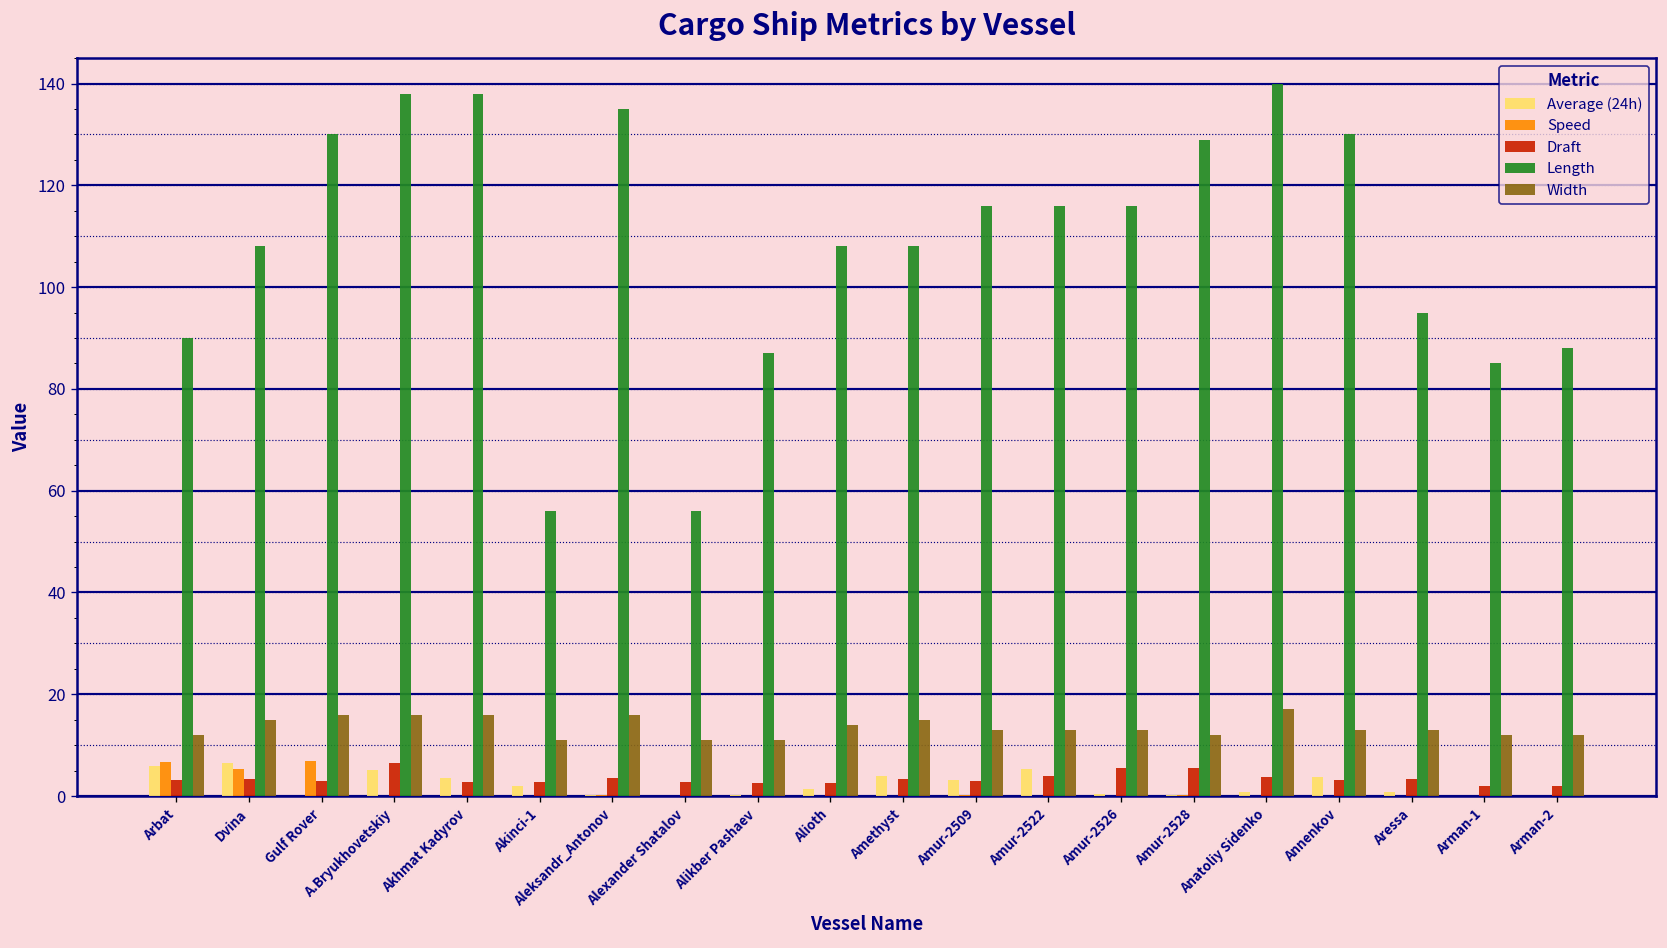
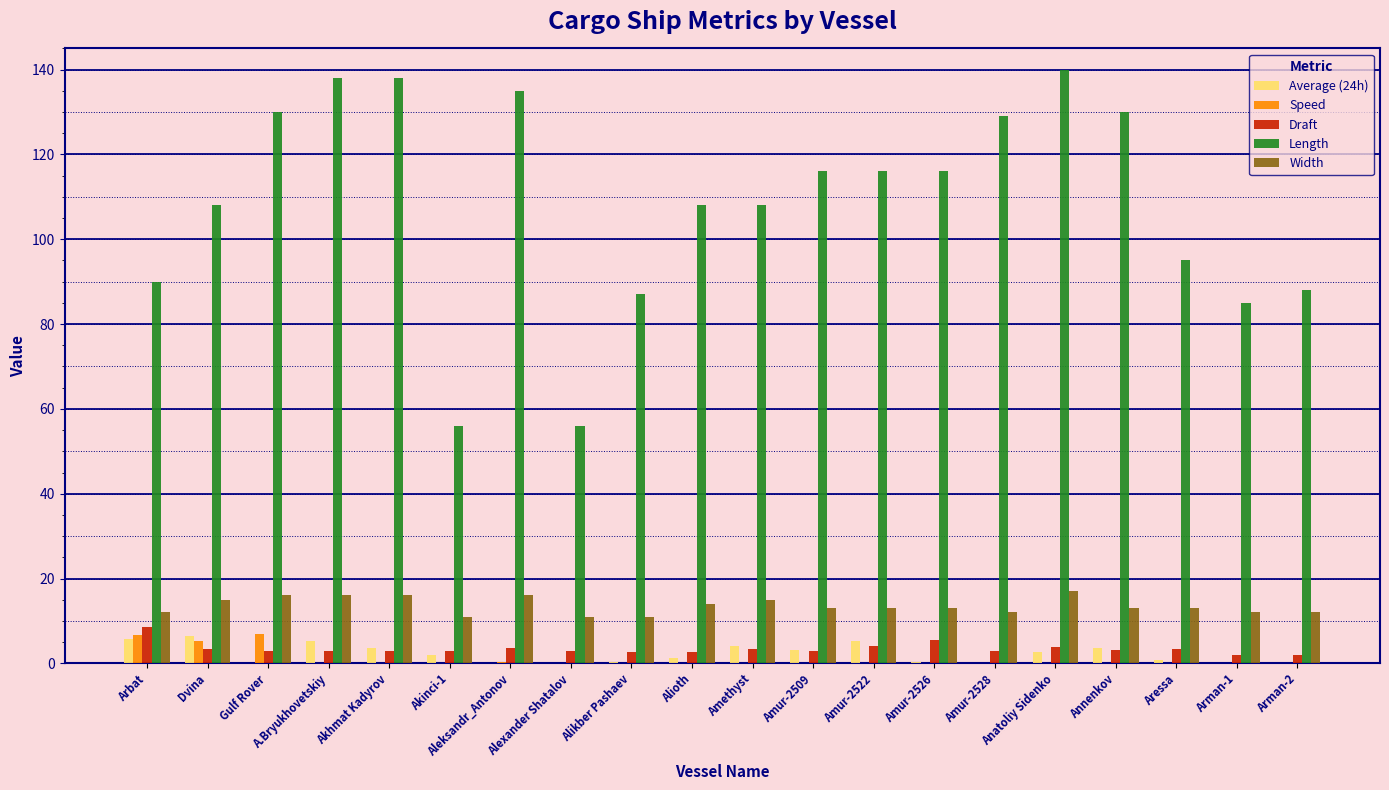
Draft, Arbat: 3 -> 9
Draft, A.Bryukhovetskiy: 6 -> 3
Draft, Amur-2528: 6 -> 3
Average (24h), Anatoliy Sidenko: 1 -> 3
